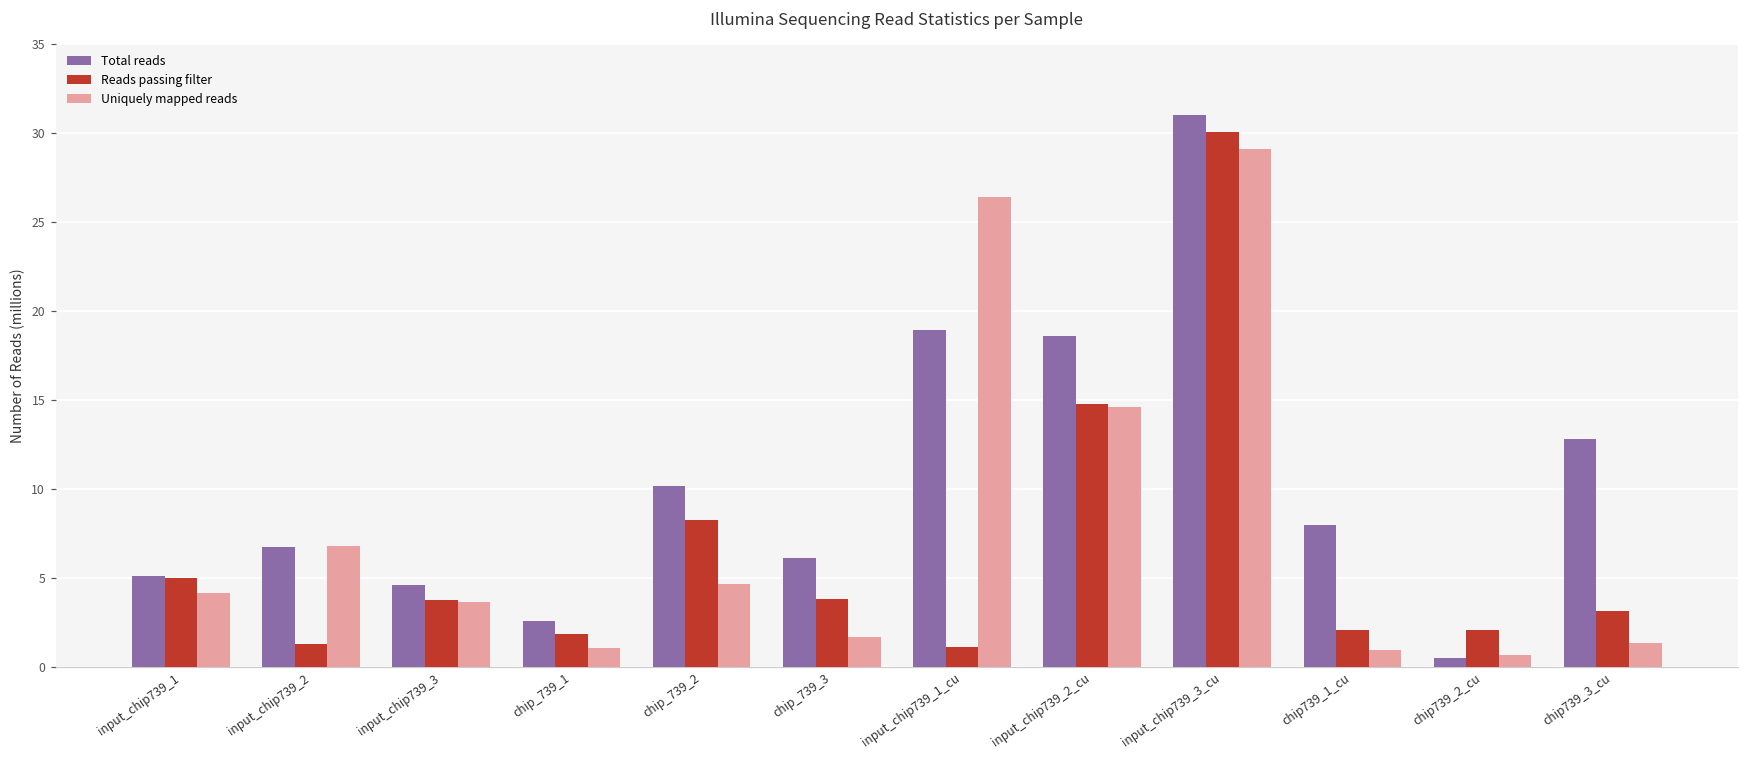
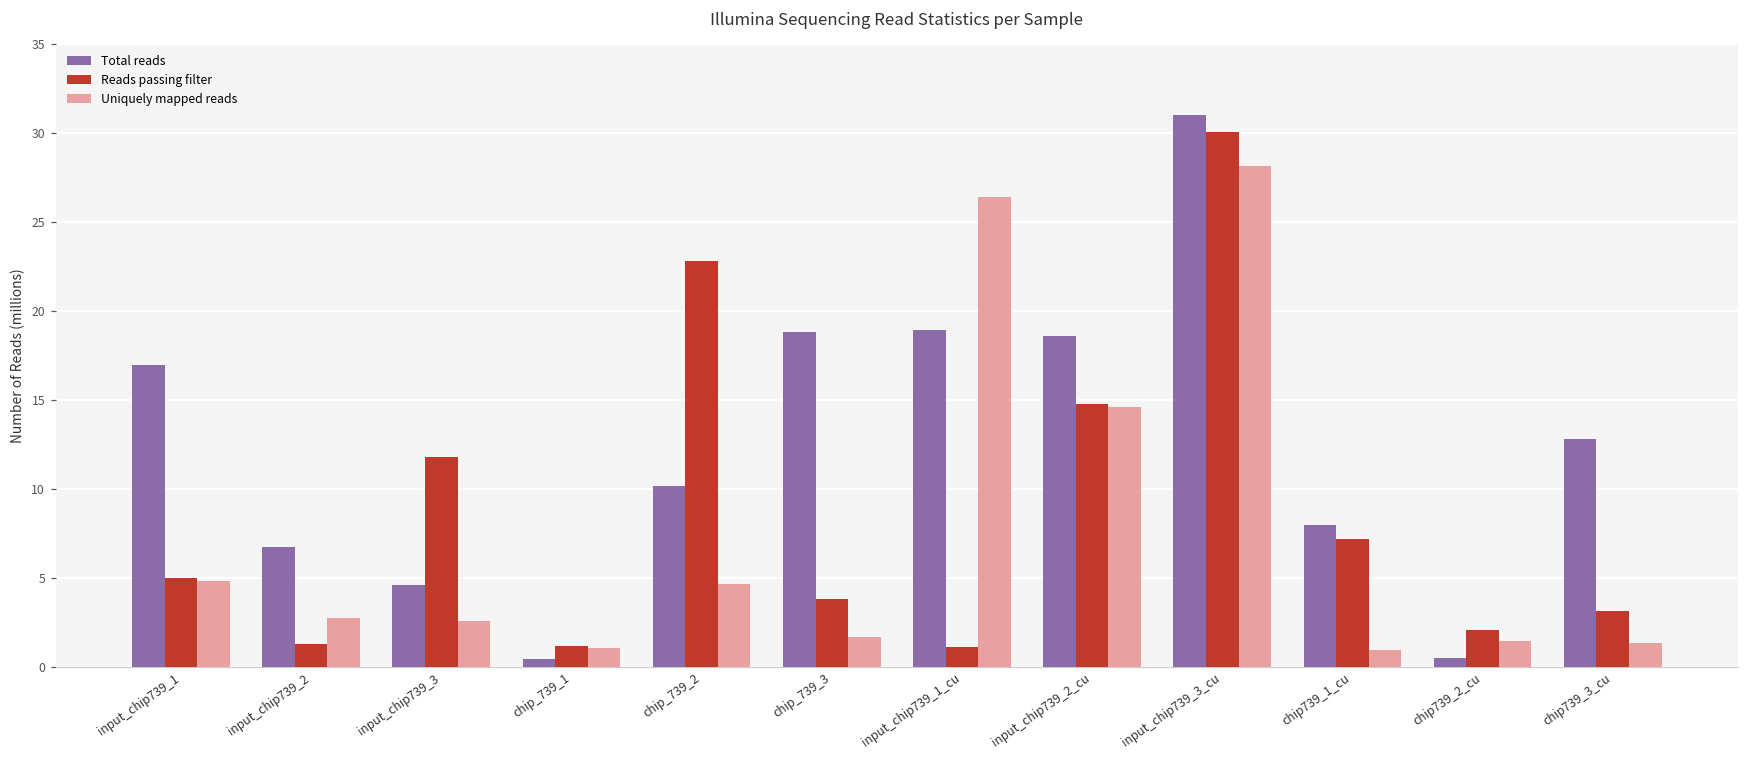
Total reads, input_chip739_1: 5.1 -> 16.9
Uniquely mapped reads, input_chip739_1: 4.2 -> 4.8
Uniquely mapped reads, input_chip739_2: 6.8 -> 2.8
Reads passing filter, input_chip739_3: 3.8 -> 11.8
Uniquely mapped reads, input_chip739_3: 3.7 -> 2.6
Total reads, chip_739_1: 2.6 -> 0.4
Reads passing filter, chip_739_1: 1.9 -> 1.2
Reads passing filter, chip_739_2: 8.3 -> 22.8
Total reads, chip_739_3: 6.1 -> 18.8
Uniquely mapped reads, input_chip739_3_cu: 29.1 -> 28.1
Reads passing filter, chip739_1_cu: 2.1 -> 7.2
Uniquely mapped reads, chip739_2_cu: 0.6 -> 1.4
